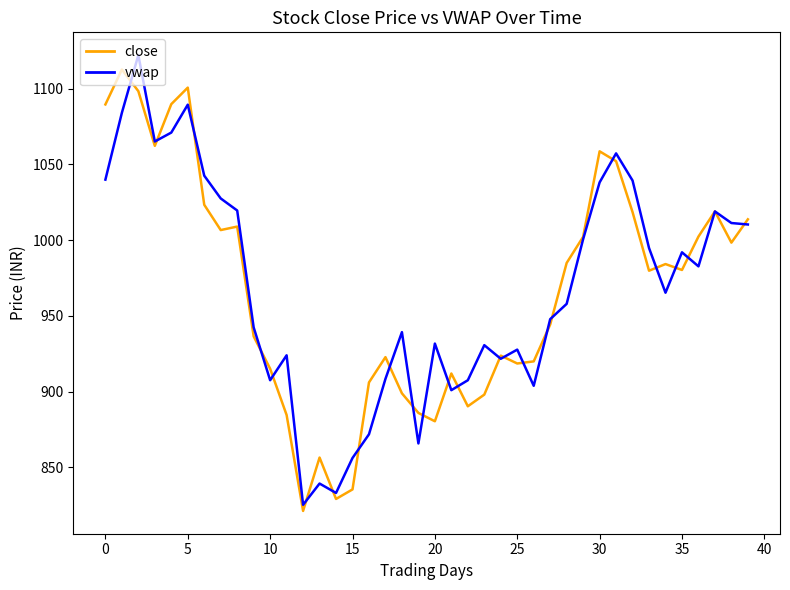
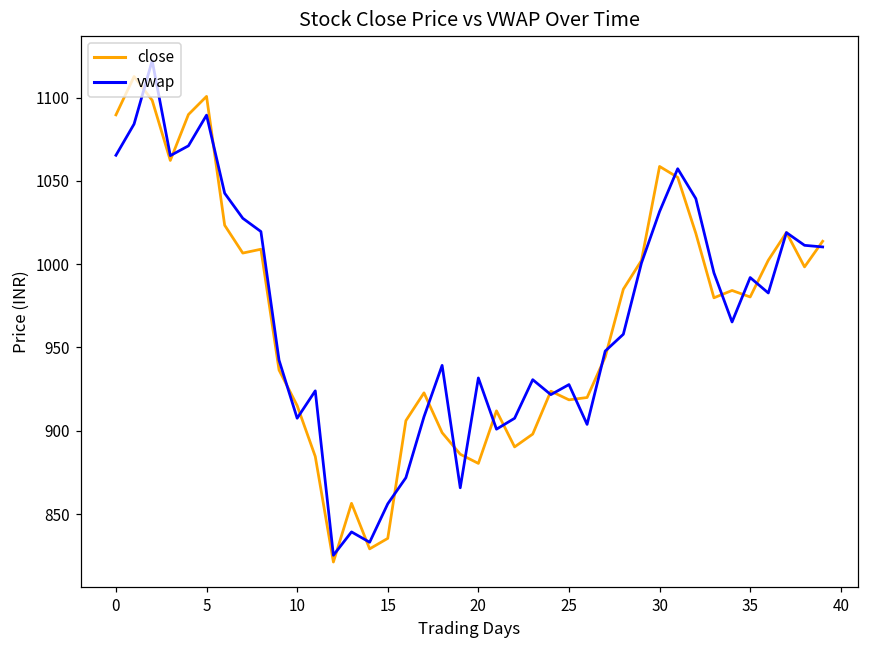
vwap, 0: 1040 -> 1065
vwap, 30: 1038 -> 1032
